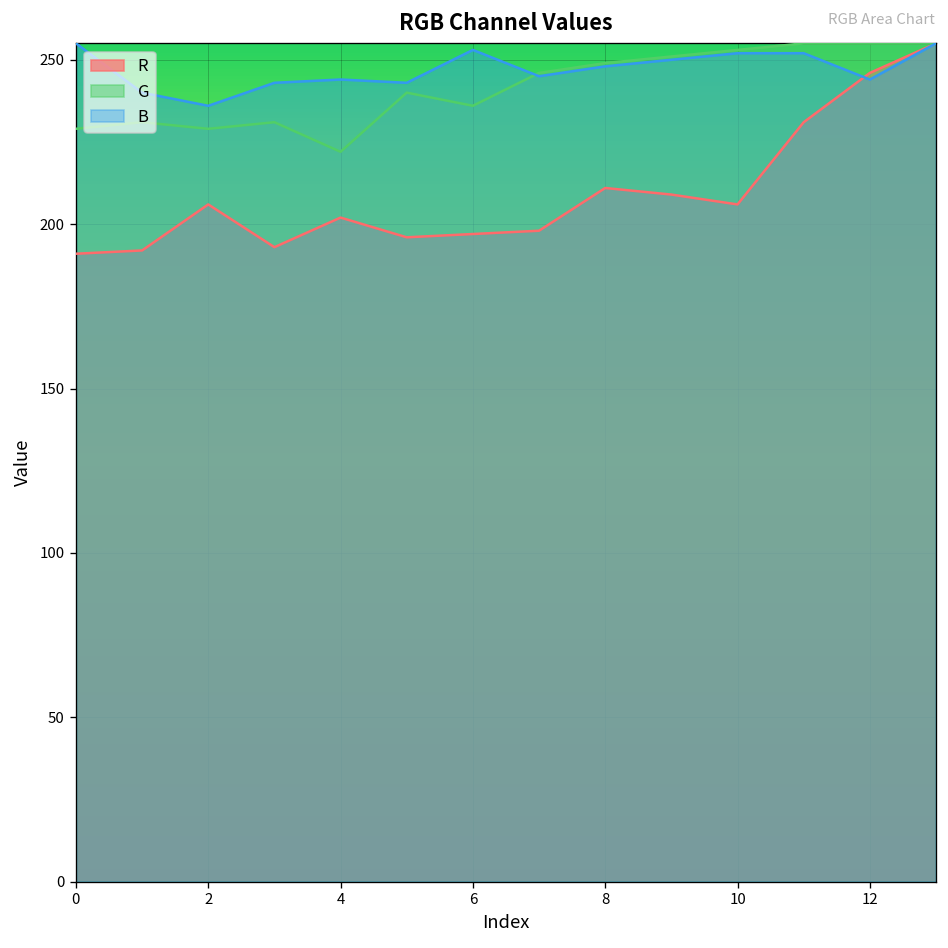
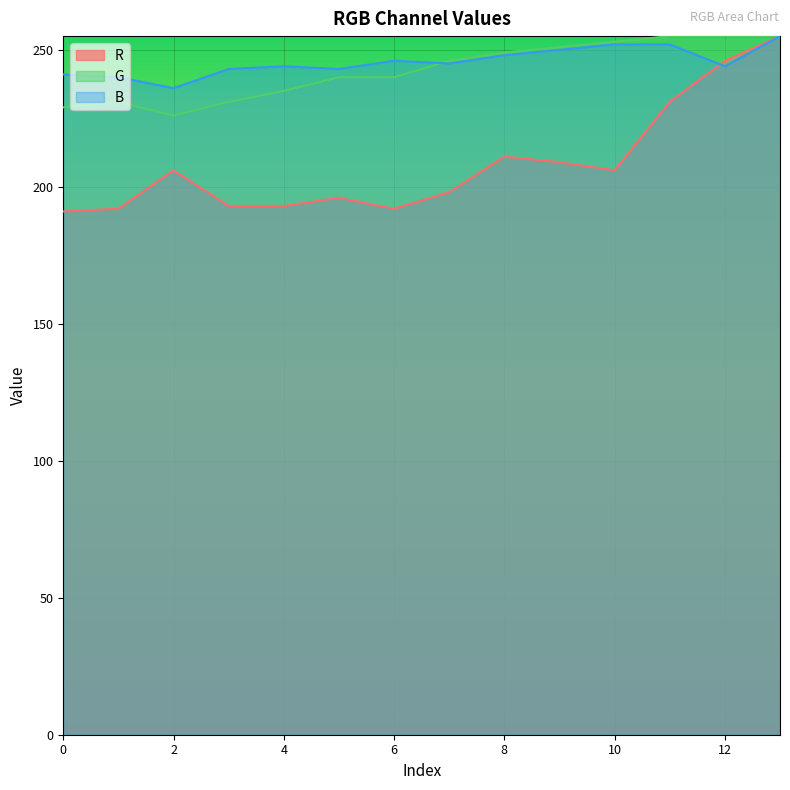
B, 0: 255 -> 241
G, 2: 229 -> 226
R, 4: 202 -> 193
G, 4: 222 -> 235
R, 6: 197 -> 192
G, 6: 236 -> 240
B, 6: 253 -> 246
